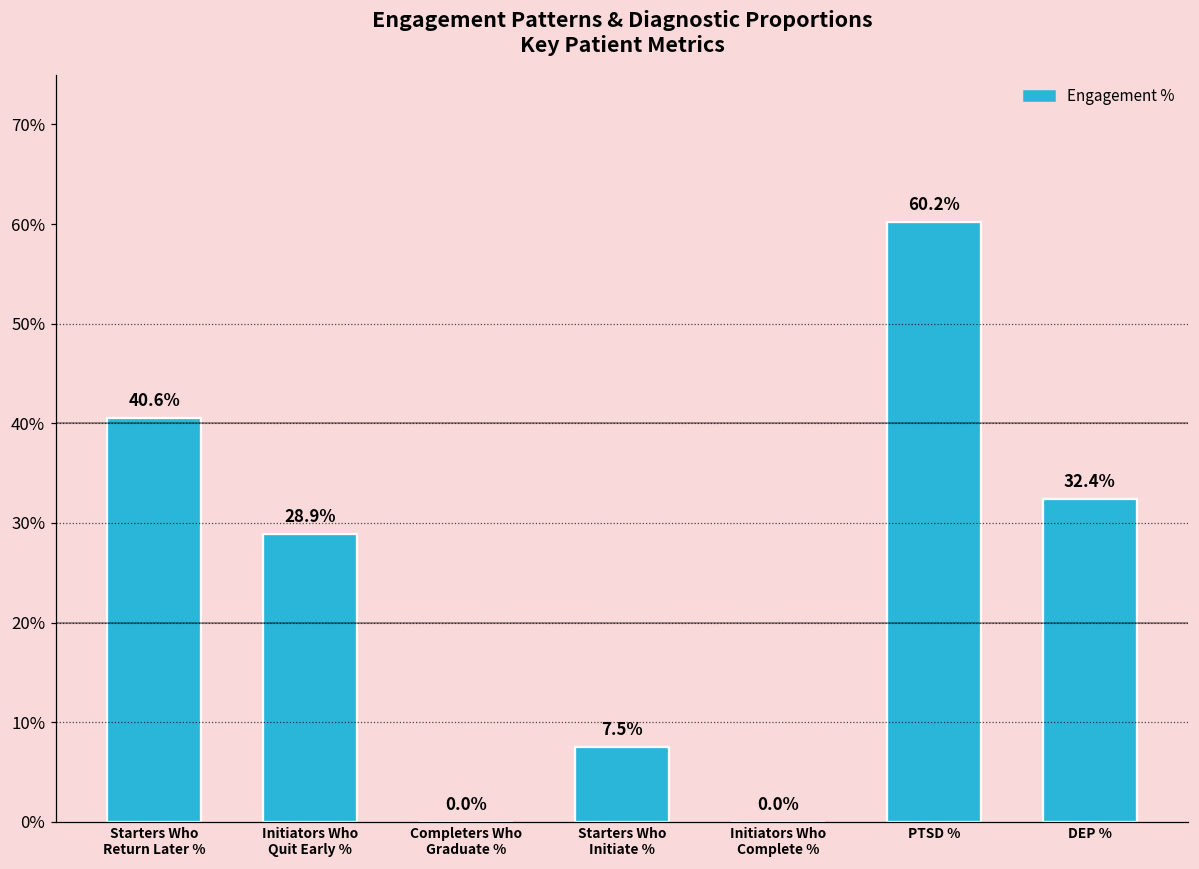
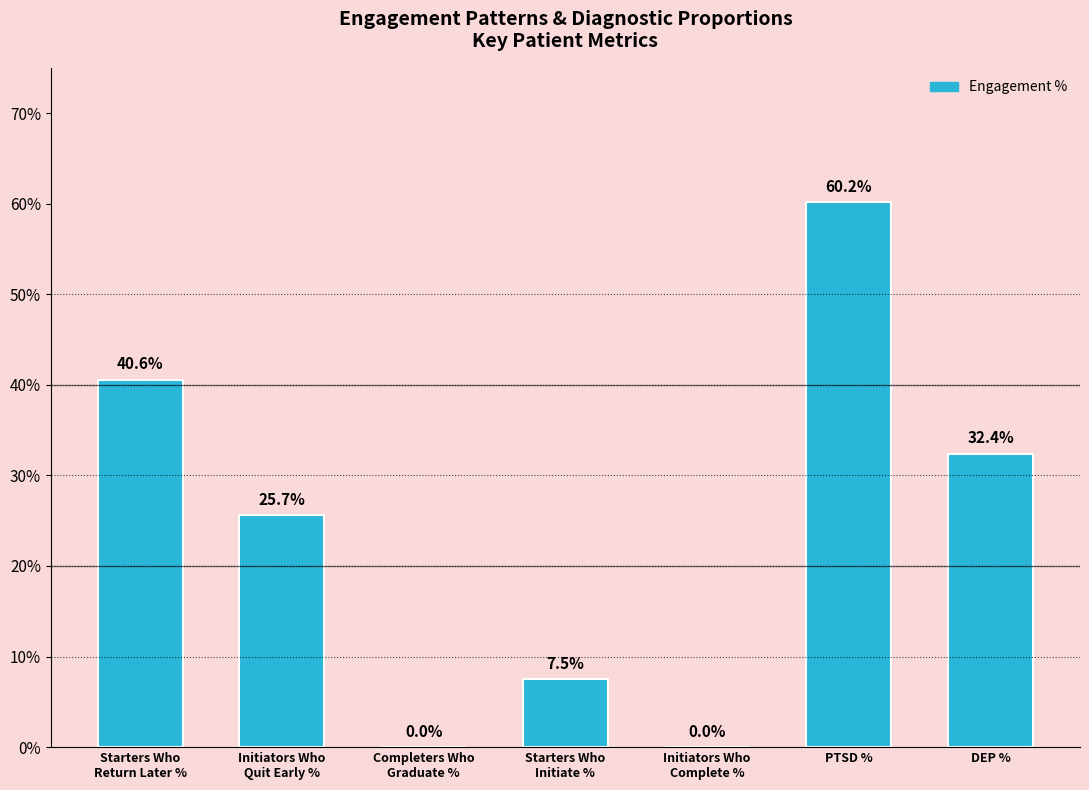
Initiators Who Quit Early %: 28.9% -> 25.7%
